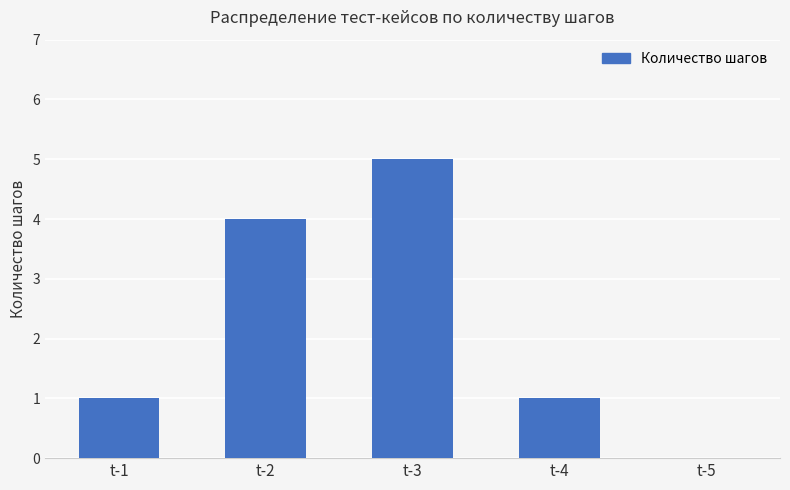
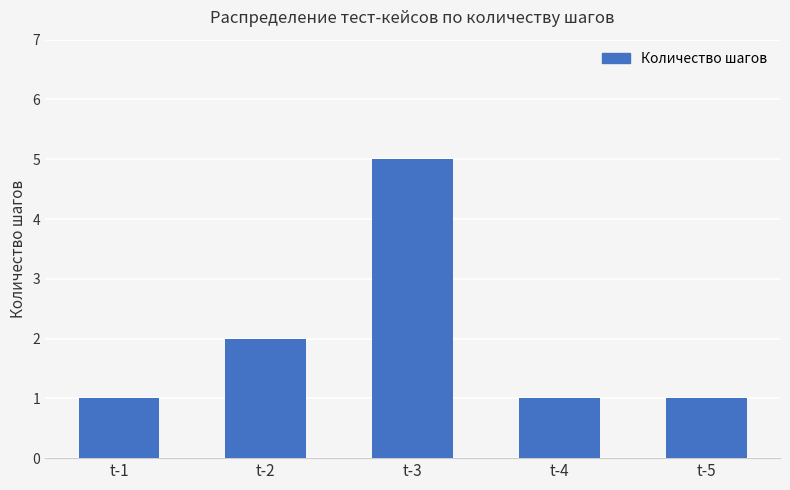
t-2: 4 -> 2
t-5: 0 -> 1
